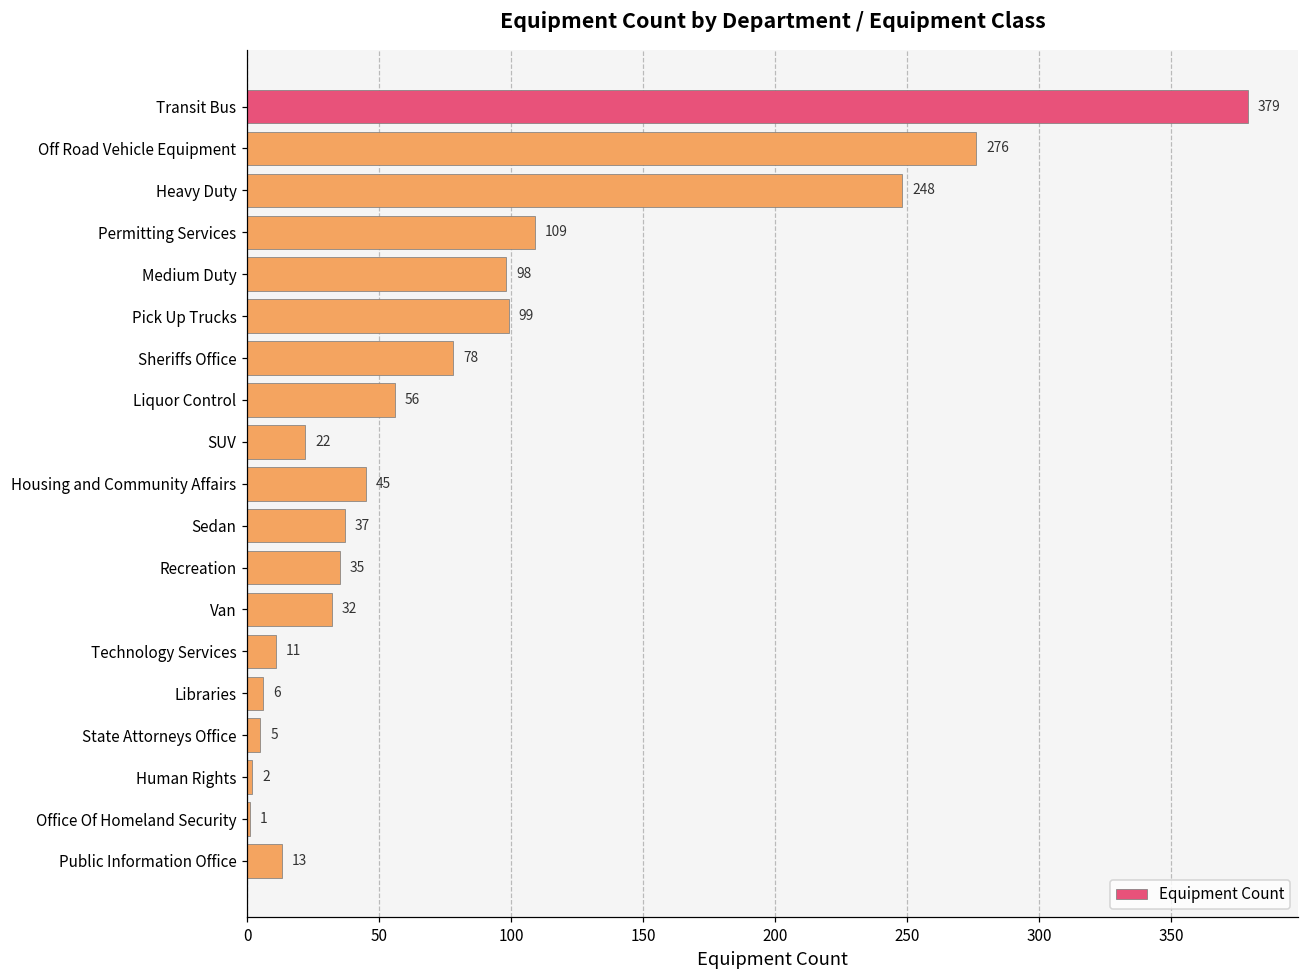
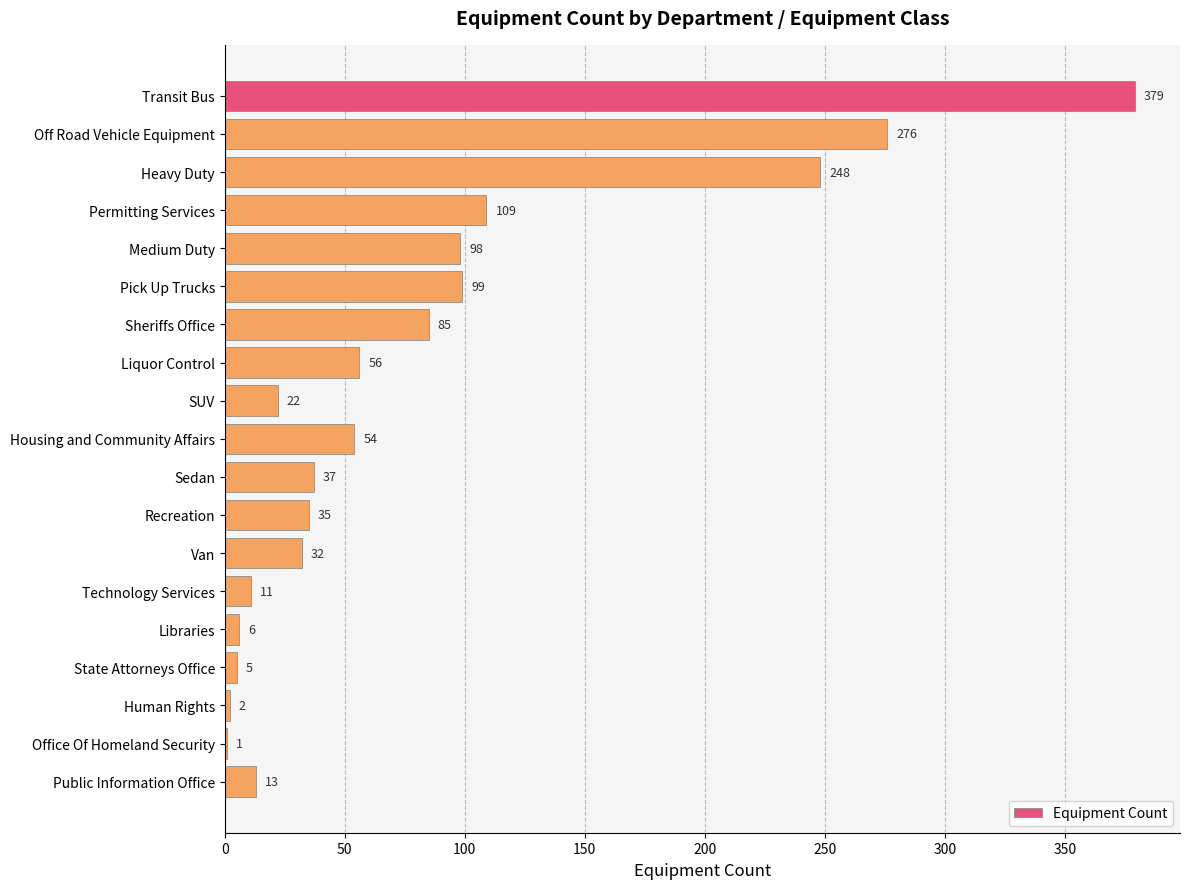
Sheriffs Office: 78 -> 85
Housing and Community Affairs: 45 -> 54
